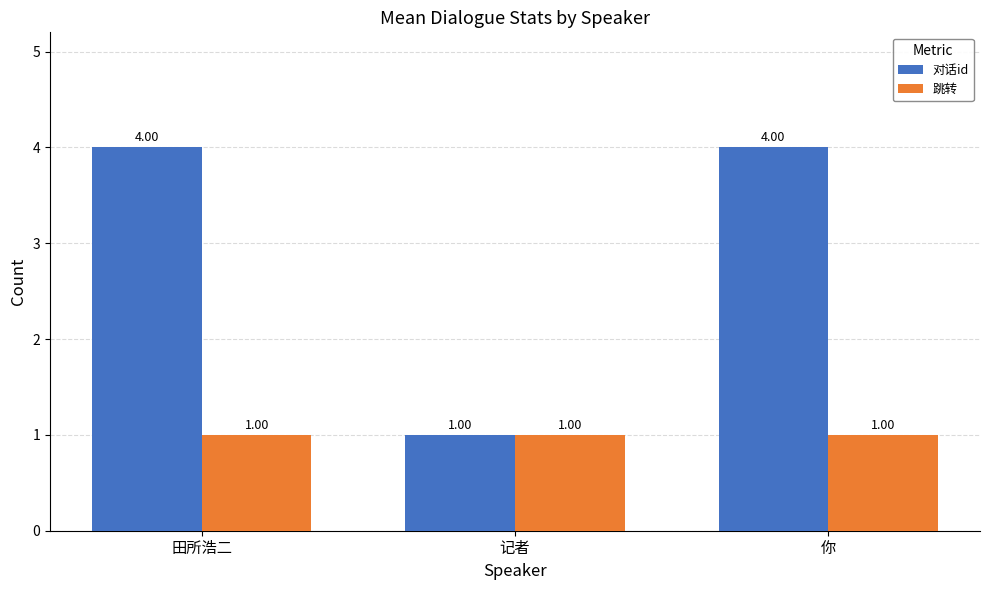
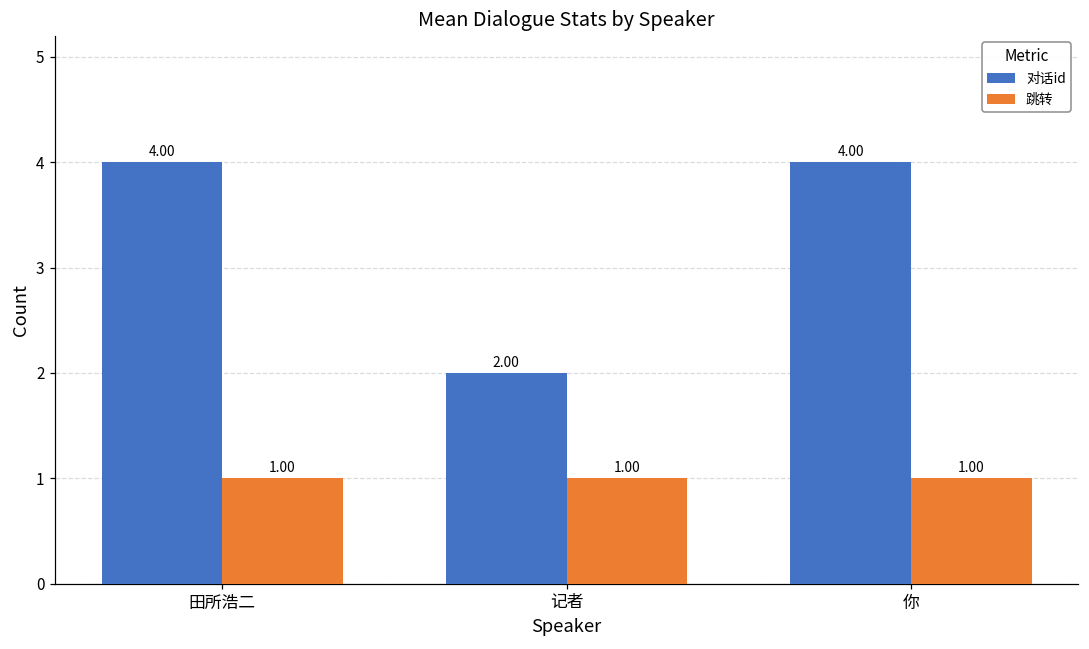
对话id, 记者: 1.00 -> 2.00
